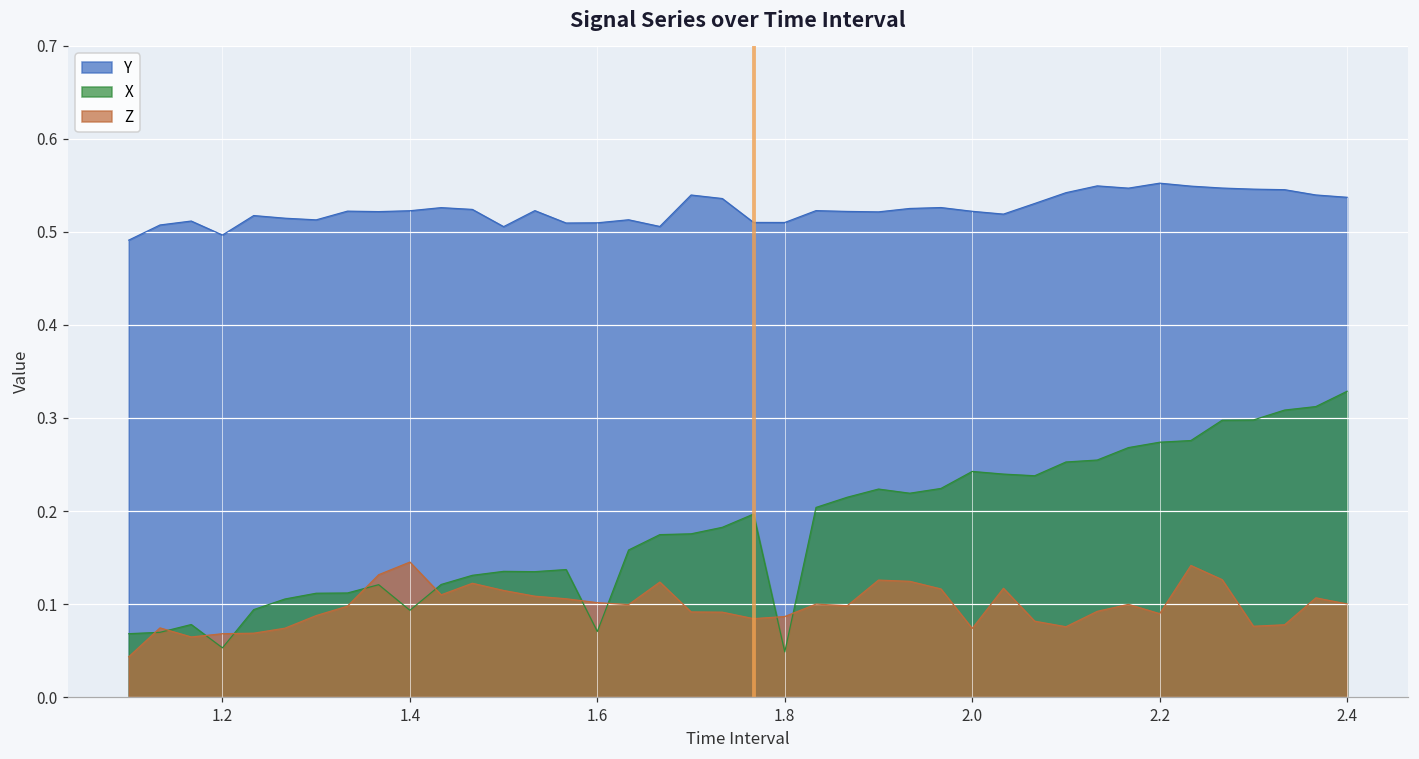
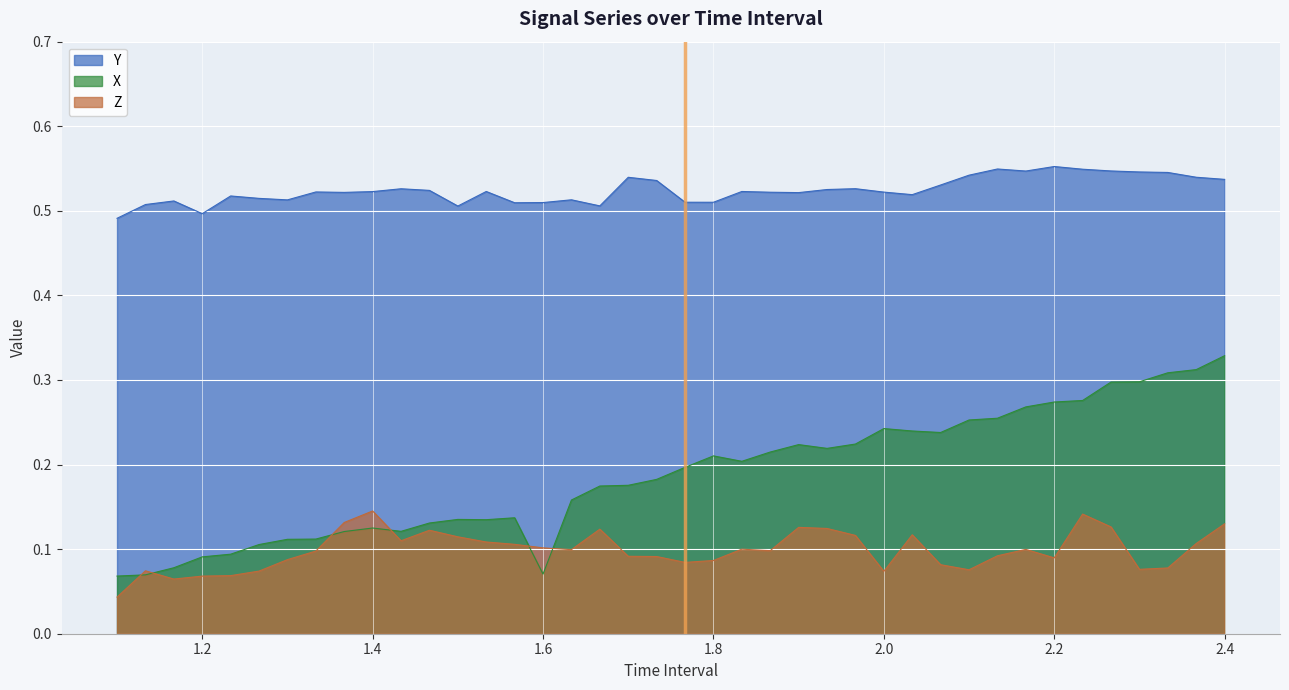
X, 1.2: 0.05 -> 0.09
X, 1.4: 0.09 -> 0.12
X, 1.8: 0.05 -> 0.21
Z, 2.4: 0.10 -> 0.13
